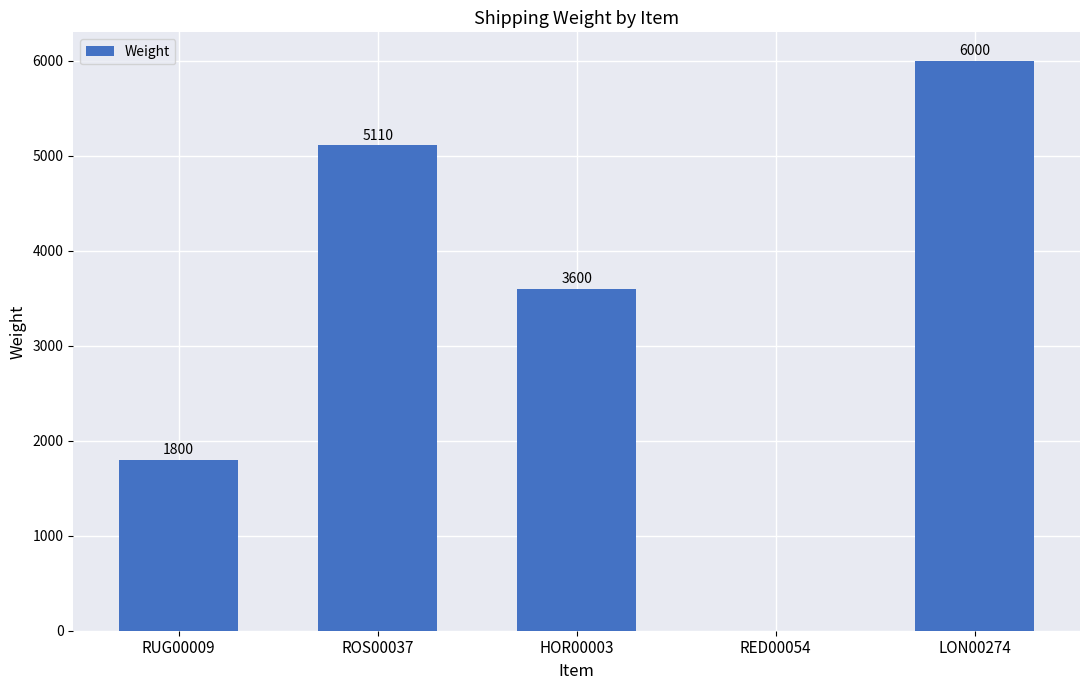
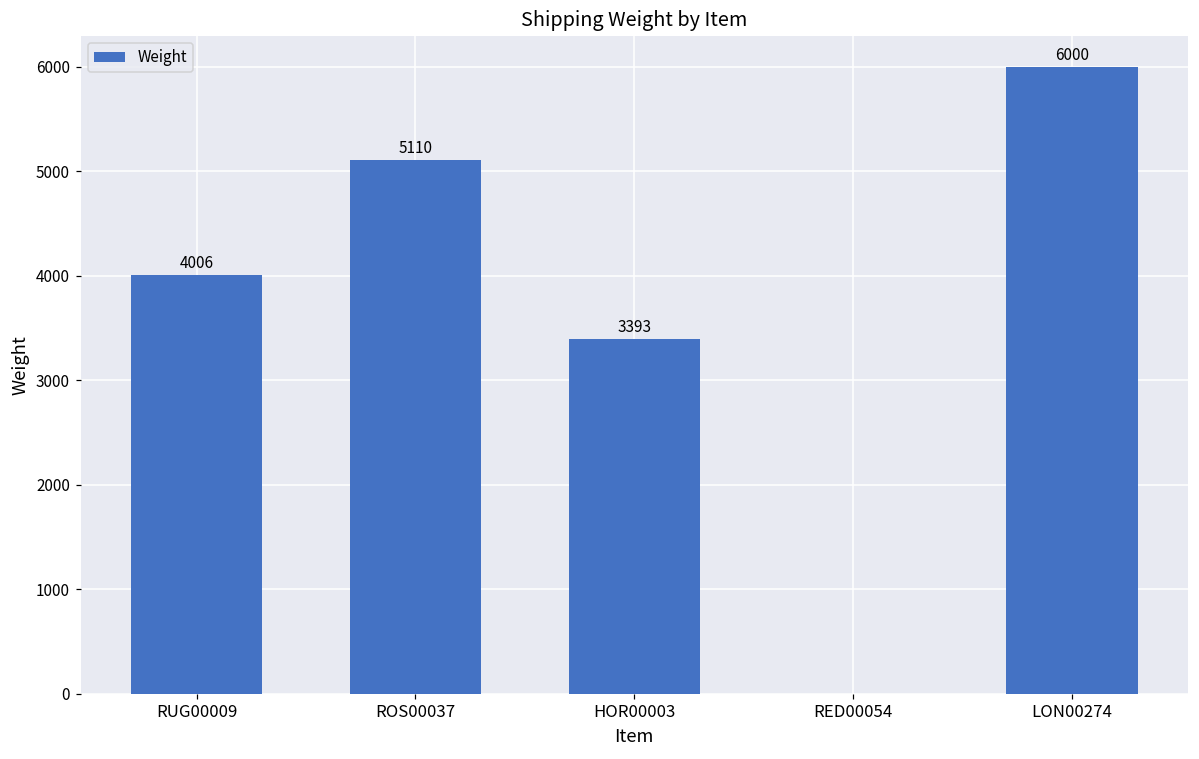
RUG00009: 1800 -> 4006
HOR00003: 3600 -> 3393
